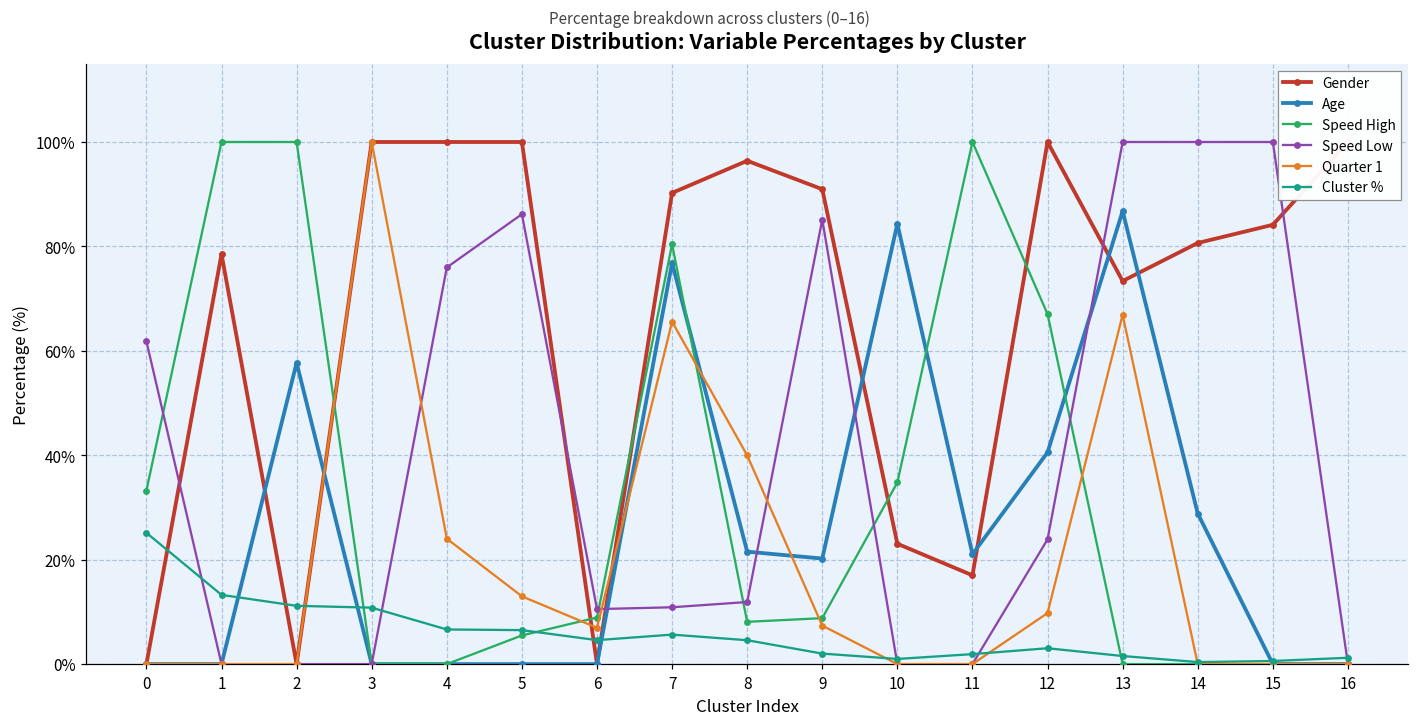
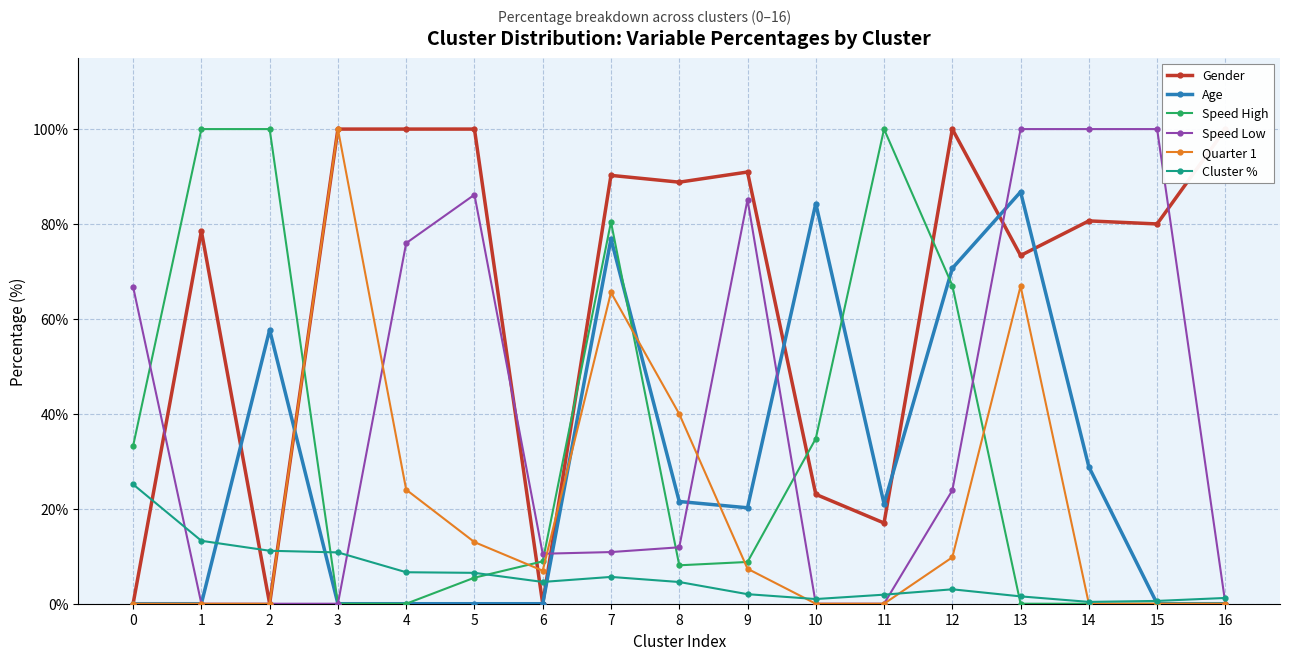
Speed Low, 0: 62% -> 67%
Gender, 8: 96% -> 89%
Age, 12: 41% -> 71%
Gender, 15: 84% -> 80%
